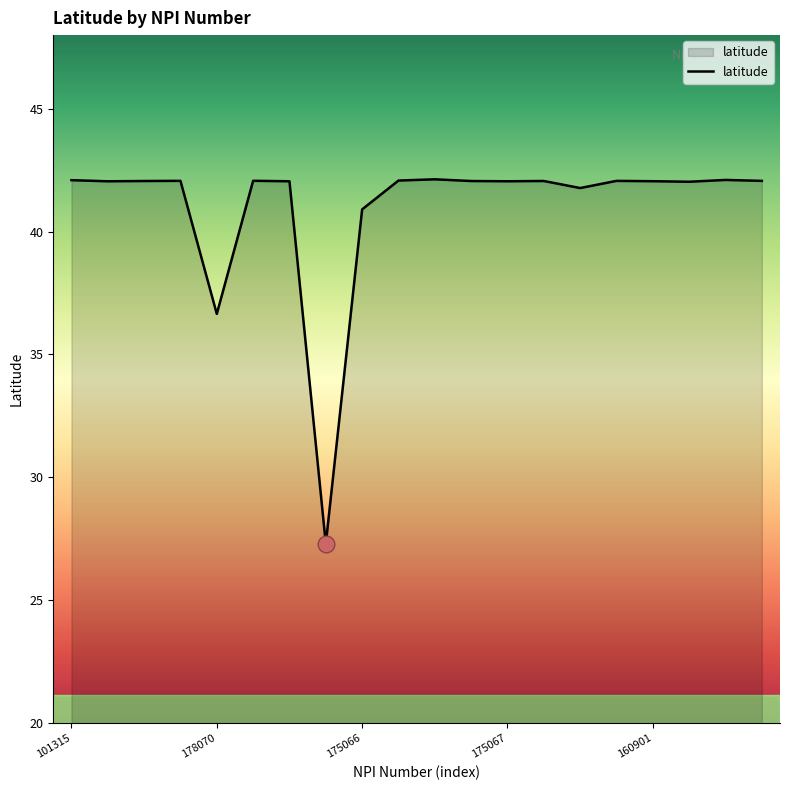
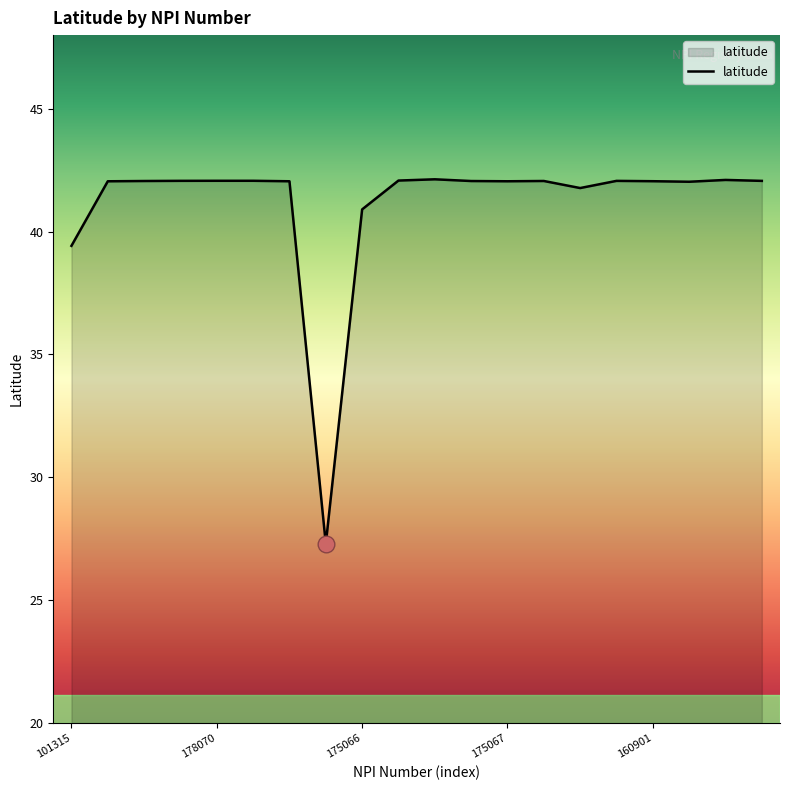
latitude, 101315: 42.1 -> 39.4
latitude, 178070: 36.7 -> 42.1
